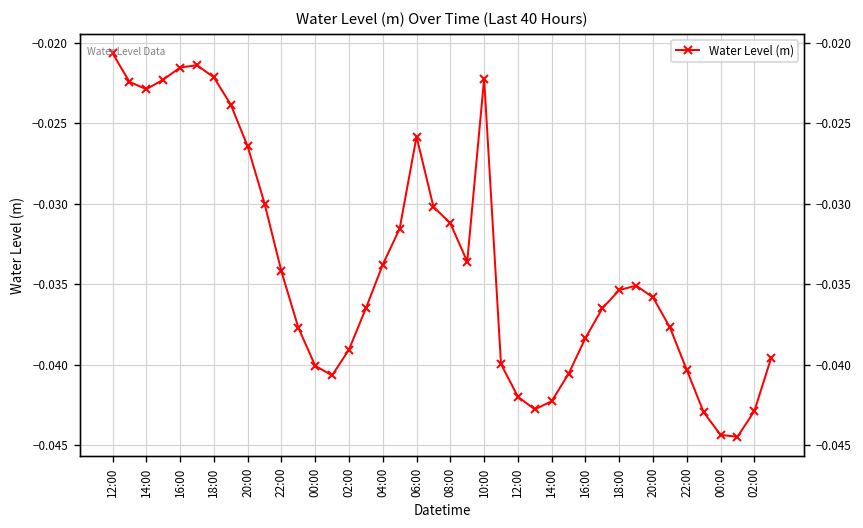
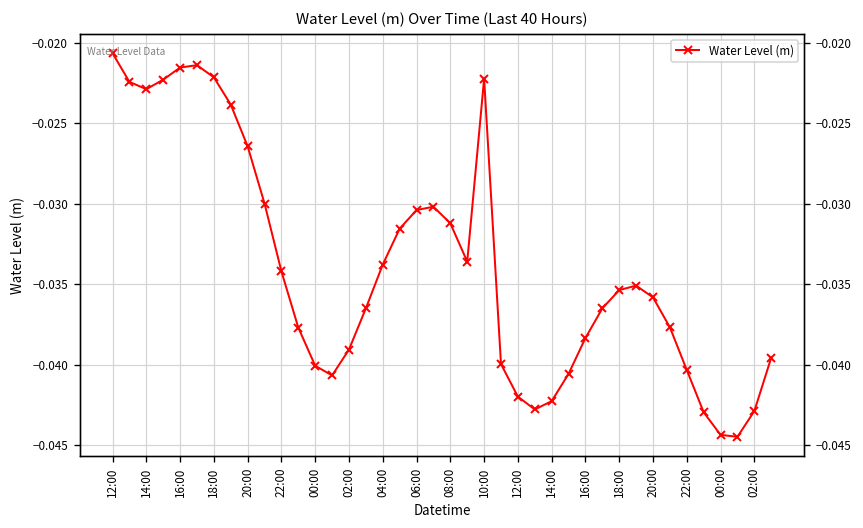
06:00: -0.0258 -> -0.0304
